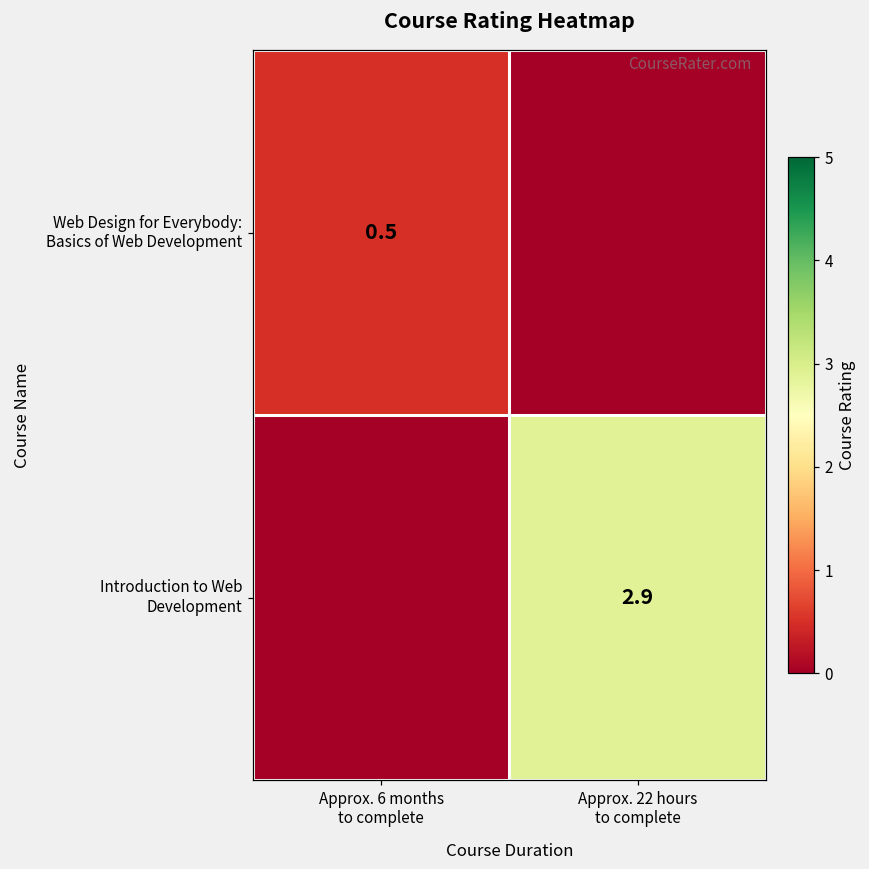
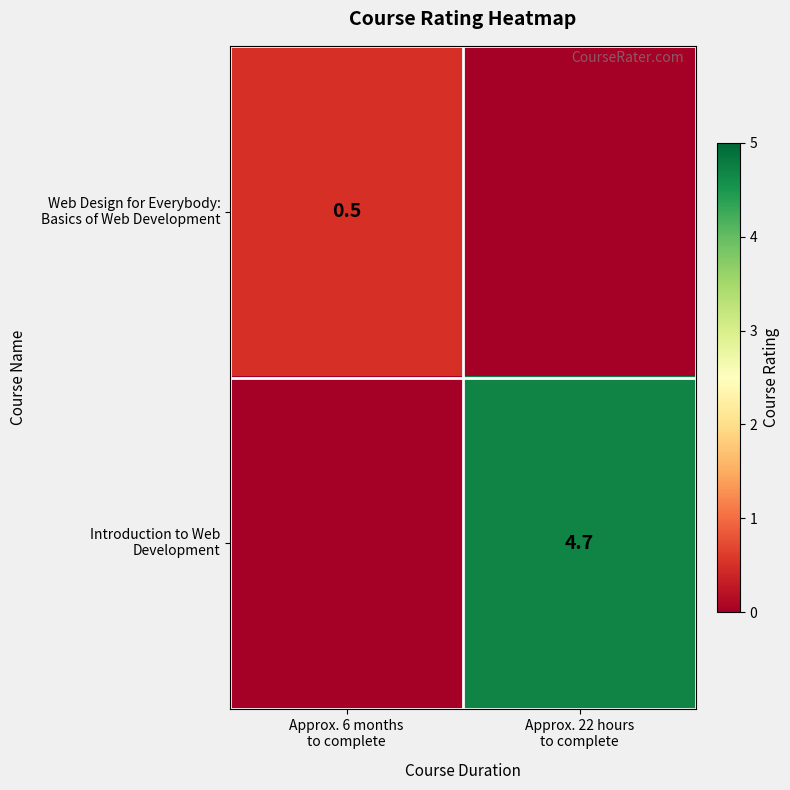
Introduction to Web Development, Approx. 22 hours to complete: 2.9 -> 4.7
